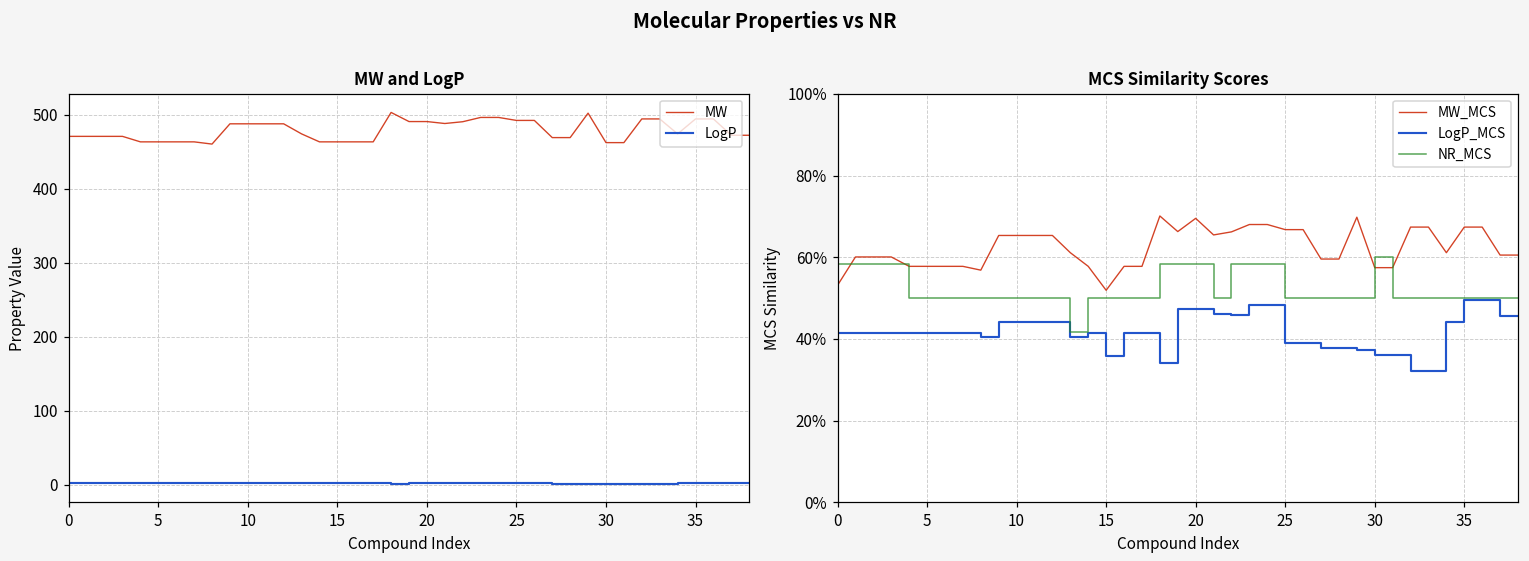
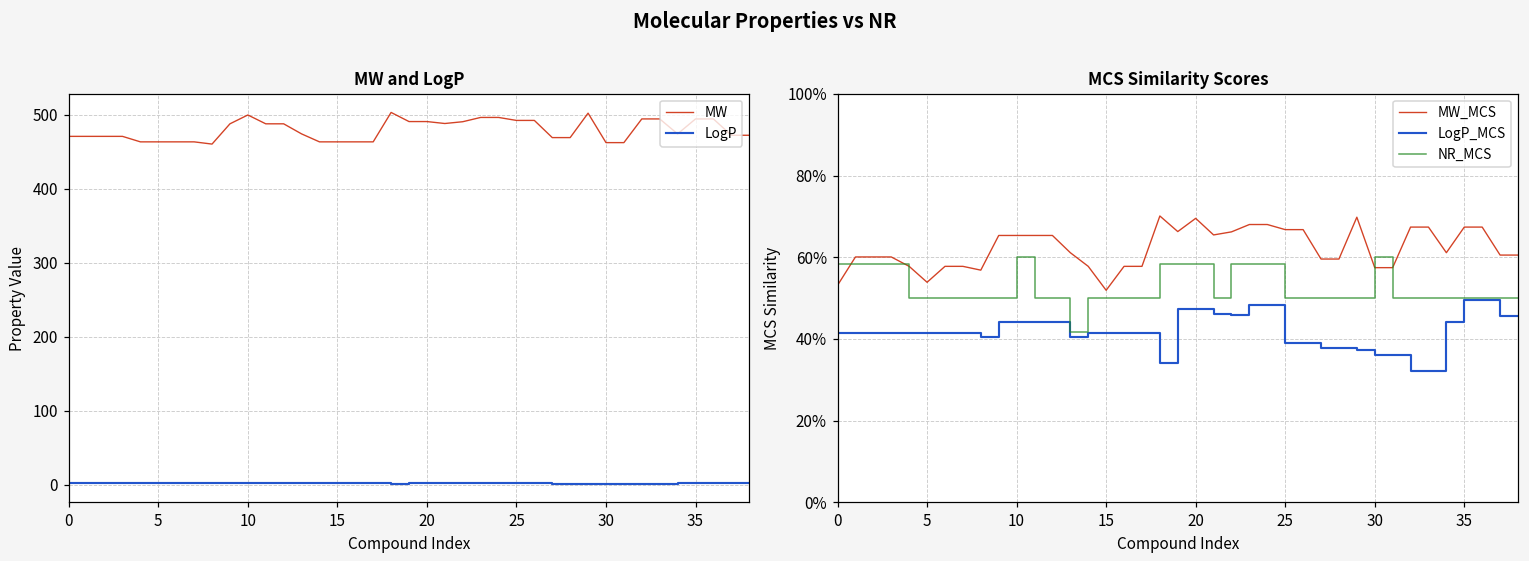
MW and LogP, MW, 10: 490 -> 500
MCS Similarity Scores, MW_MCS, 5: 58% -> 54%
MCS Similarity Scores, NR_MCS, 10: 50% -> 60%
MCS Similarity Scores, LogP_MCS, 15: 36% -> 42%
